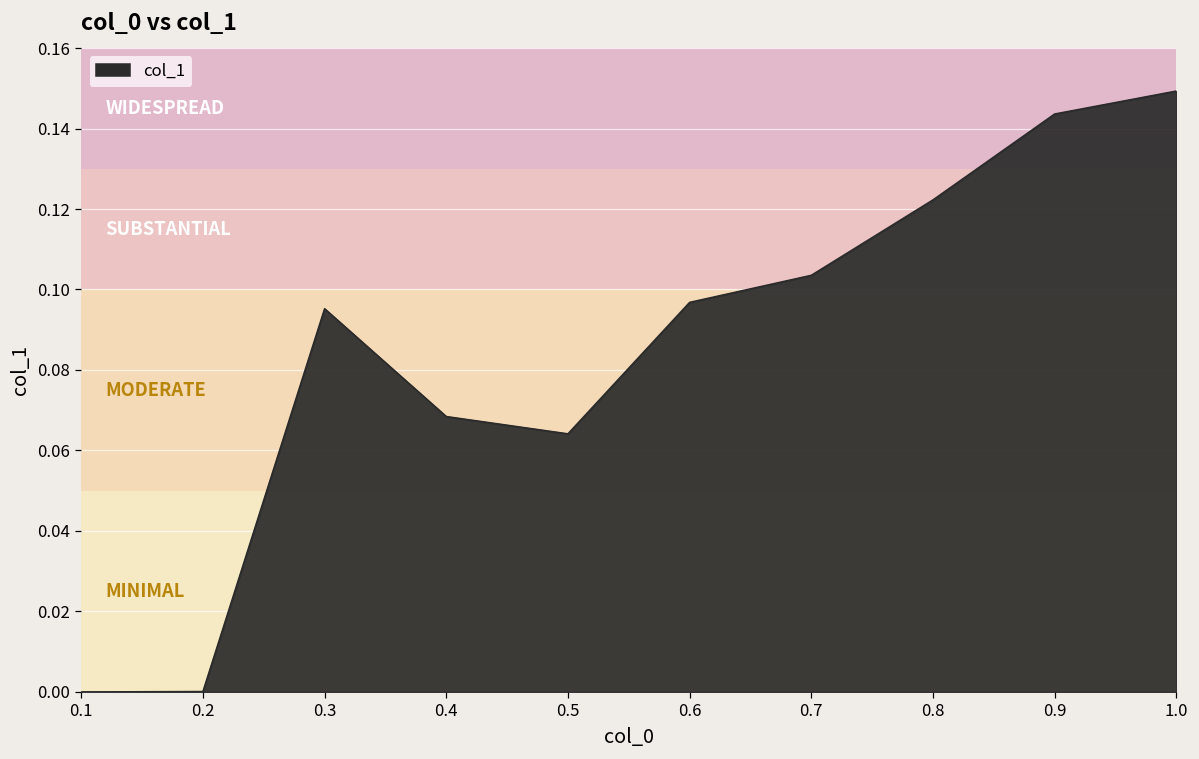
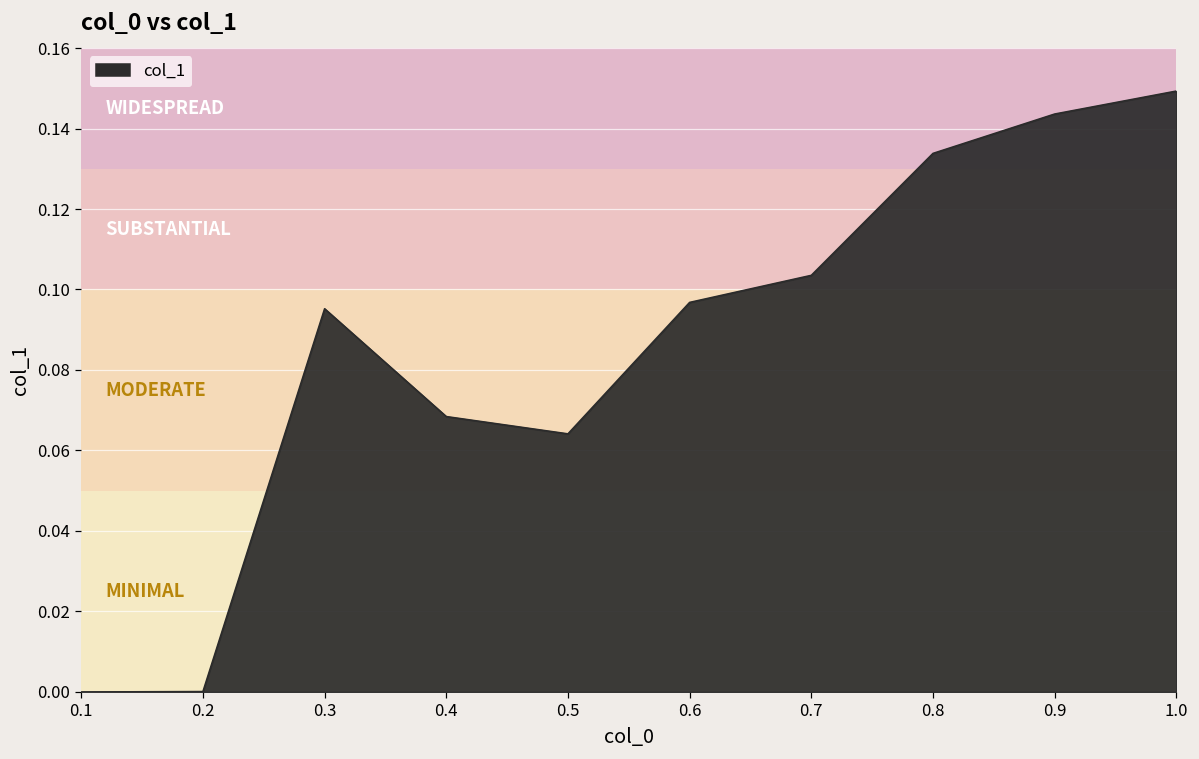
0.8: 0.122 -> 0.134
